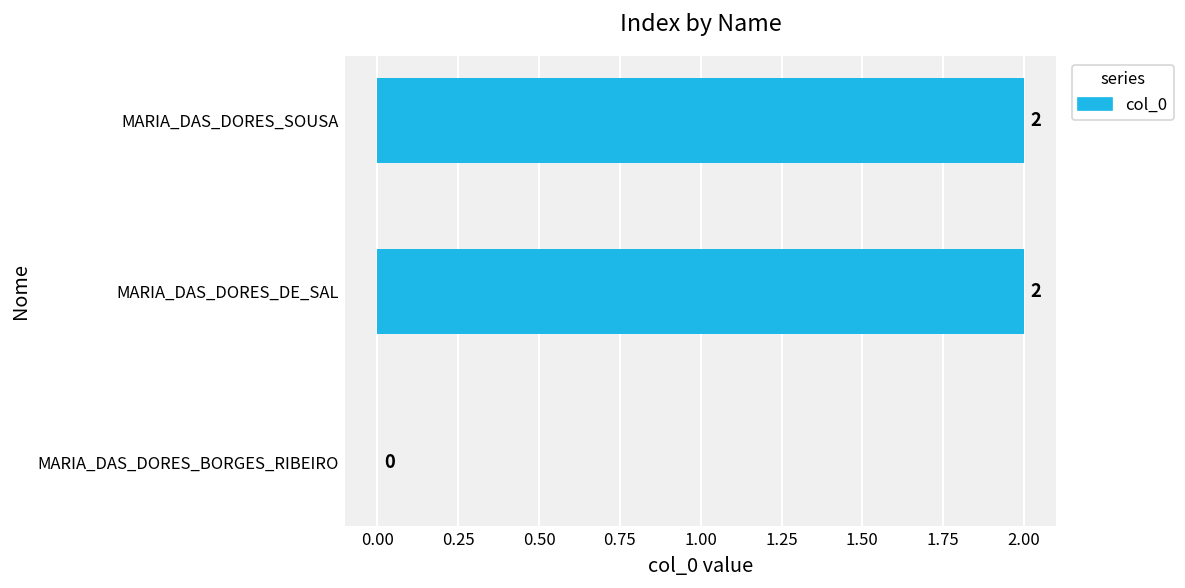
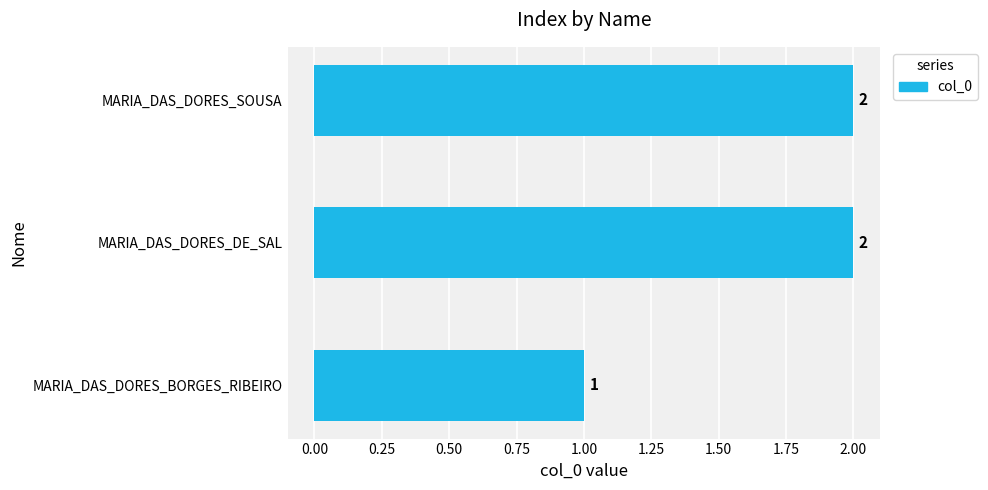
MARIA_DAS_DORES_BORGES_RIBEIRO: 0 -> 1
